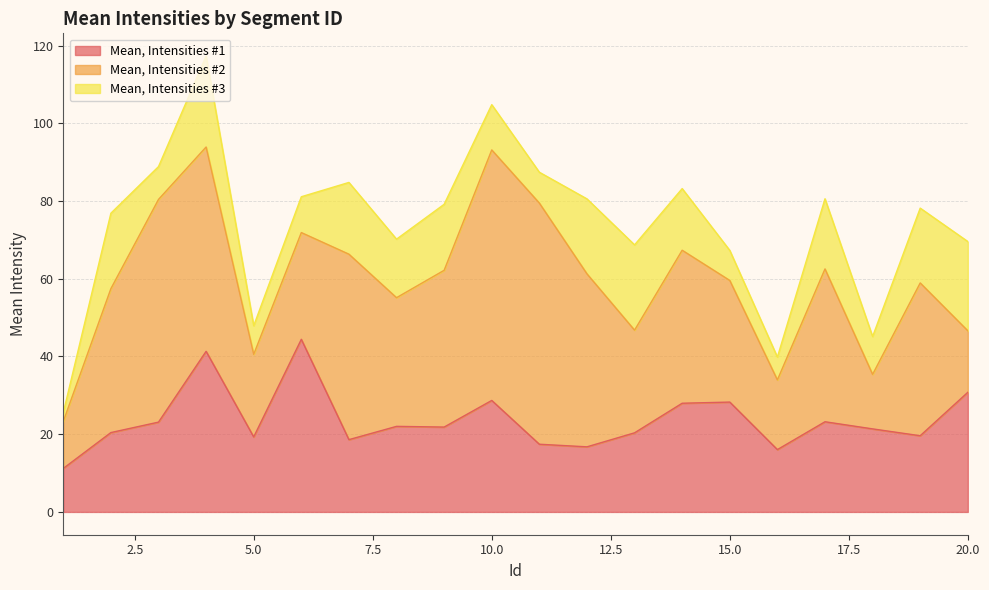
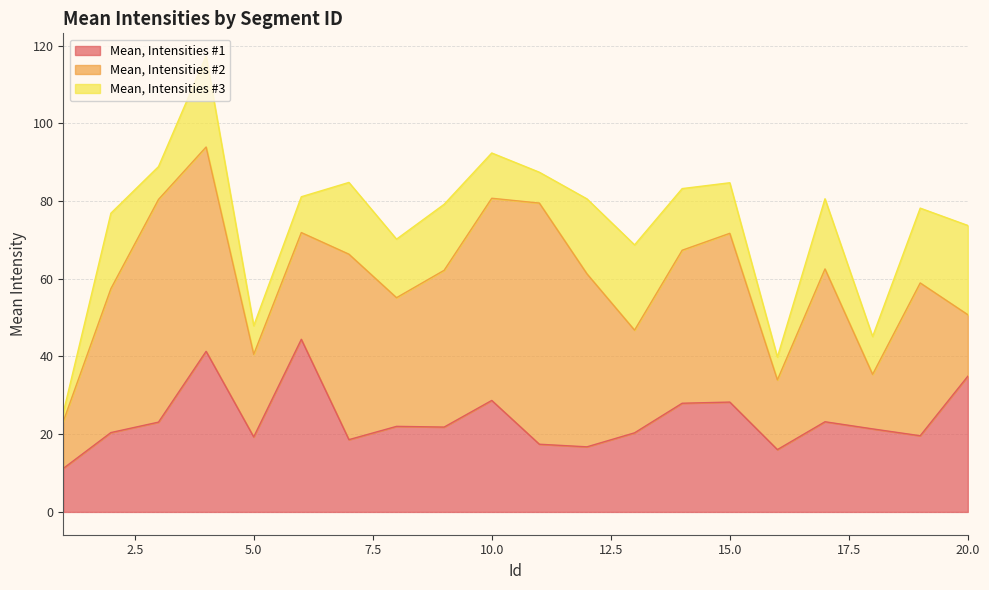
Mean, Intensities #2, 10.0: 64 -> 52
Mean, Intensities #2, 15.0: 31 -> 43
Mean, Intensities #3, 15.0: 8 -> 13
Mean, Intensities #1, 20.0: 31 -> 35
